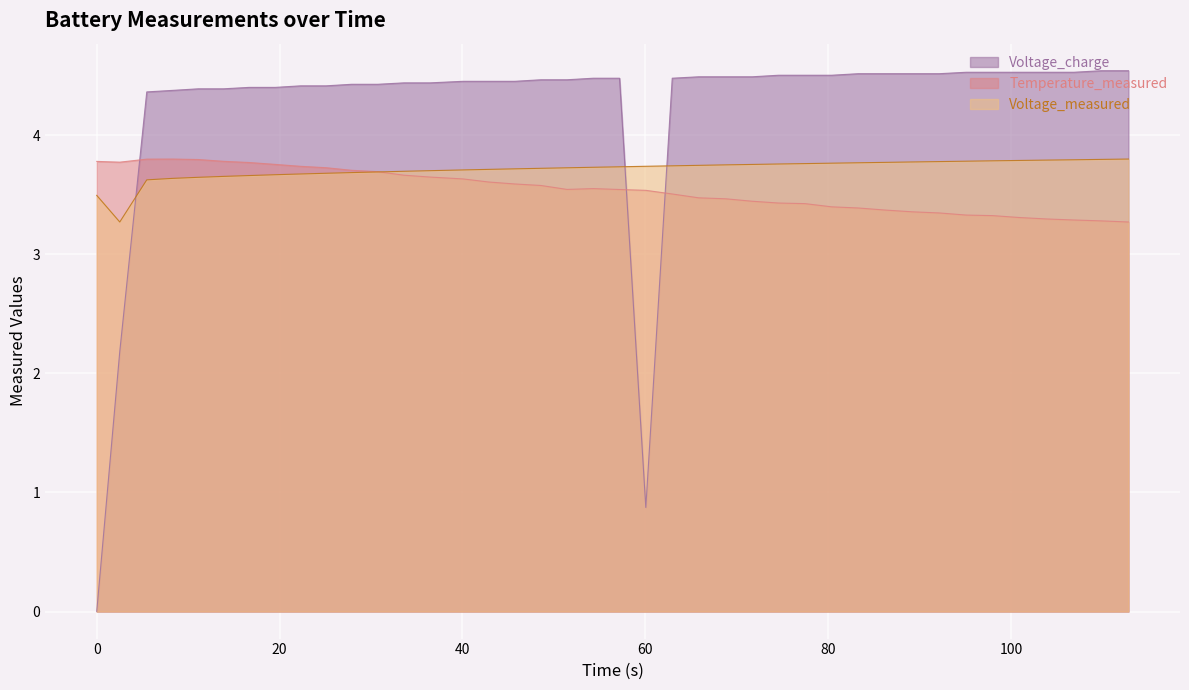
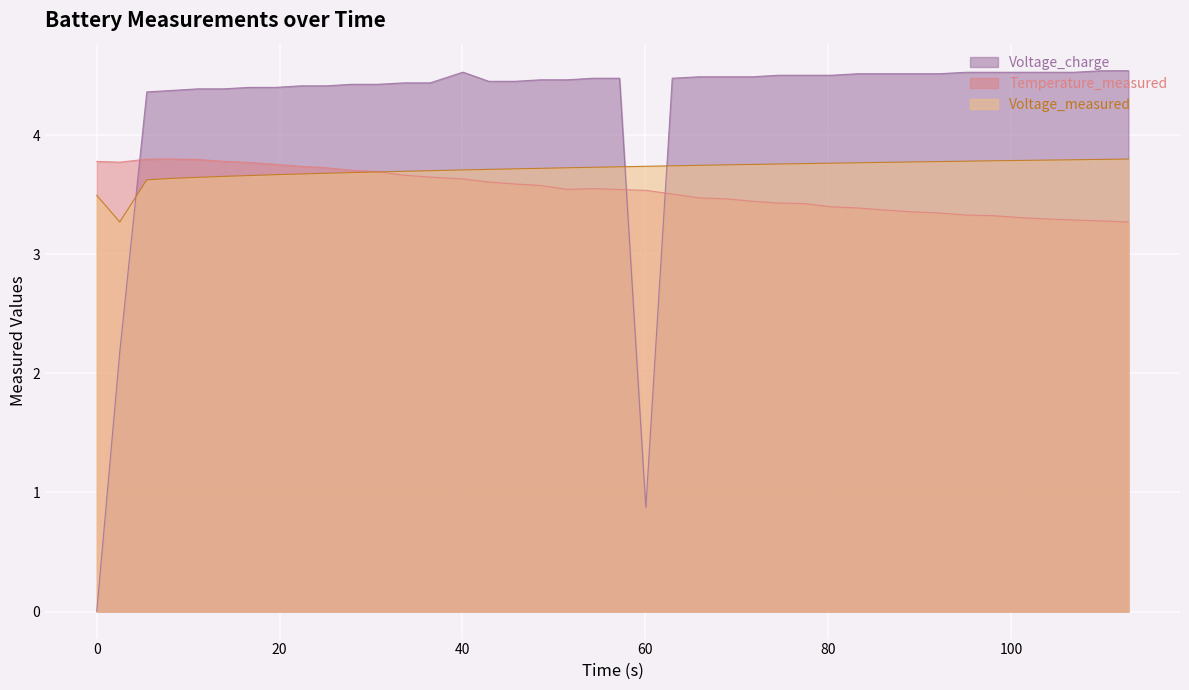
Voltage_charge, 40: 4.45 -> 4.53
